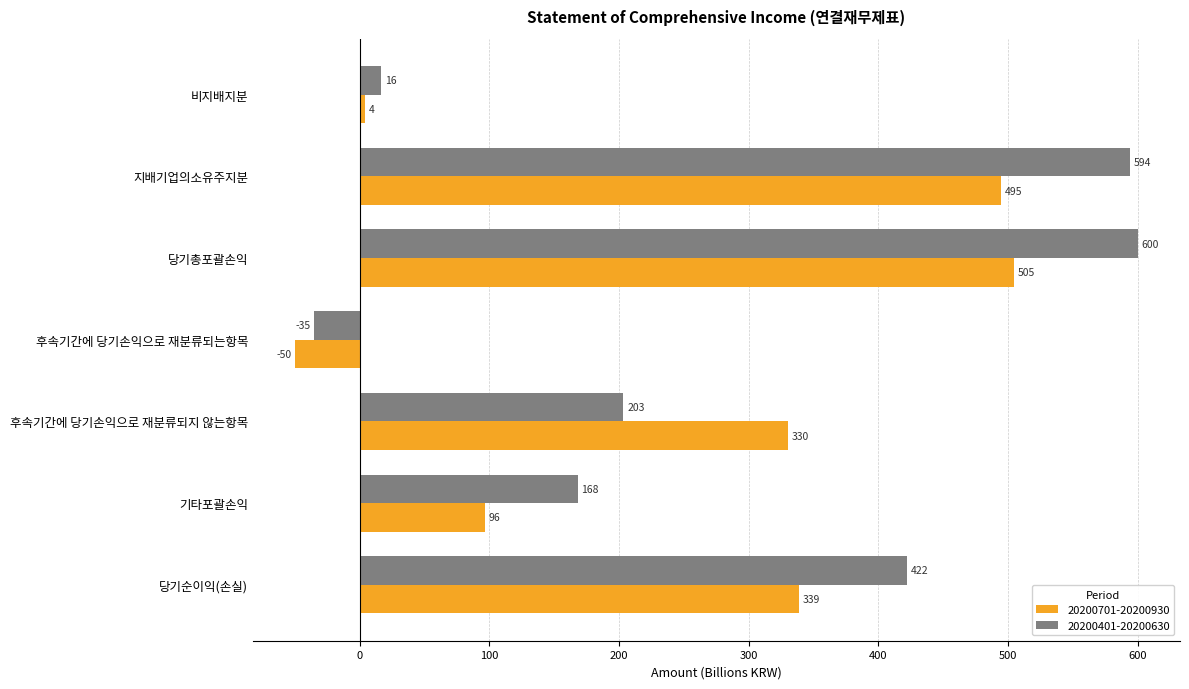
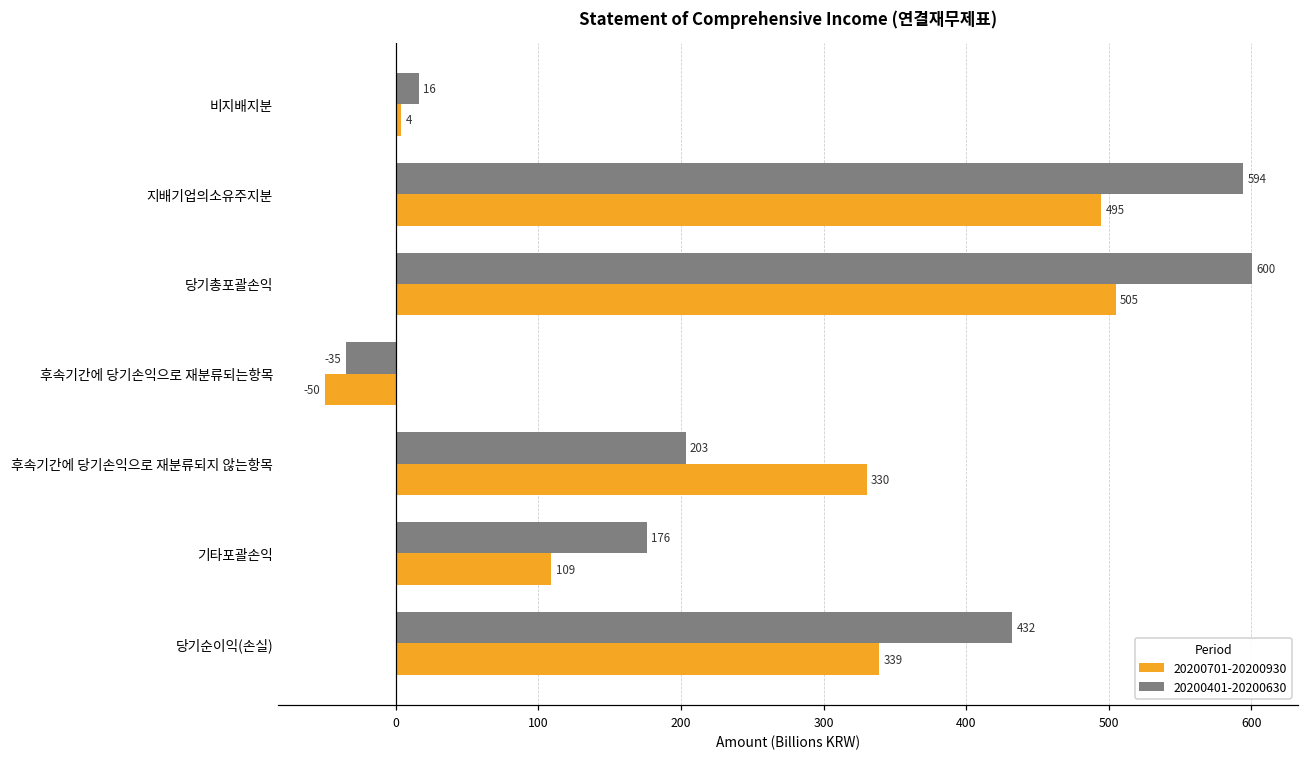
20200401-20200630, 기타포괄손익: 168 -> 176
20200701-20200930, 기타포괄손익: 96 -> 109
20200401-20200630, 당기순이익(손실): 422 -> 432
